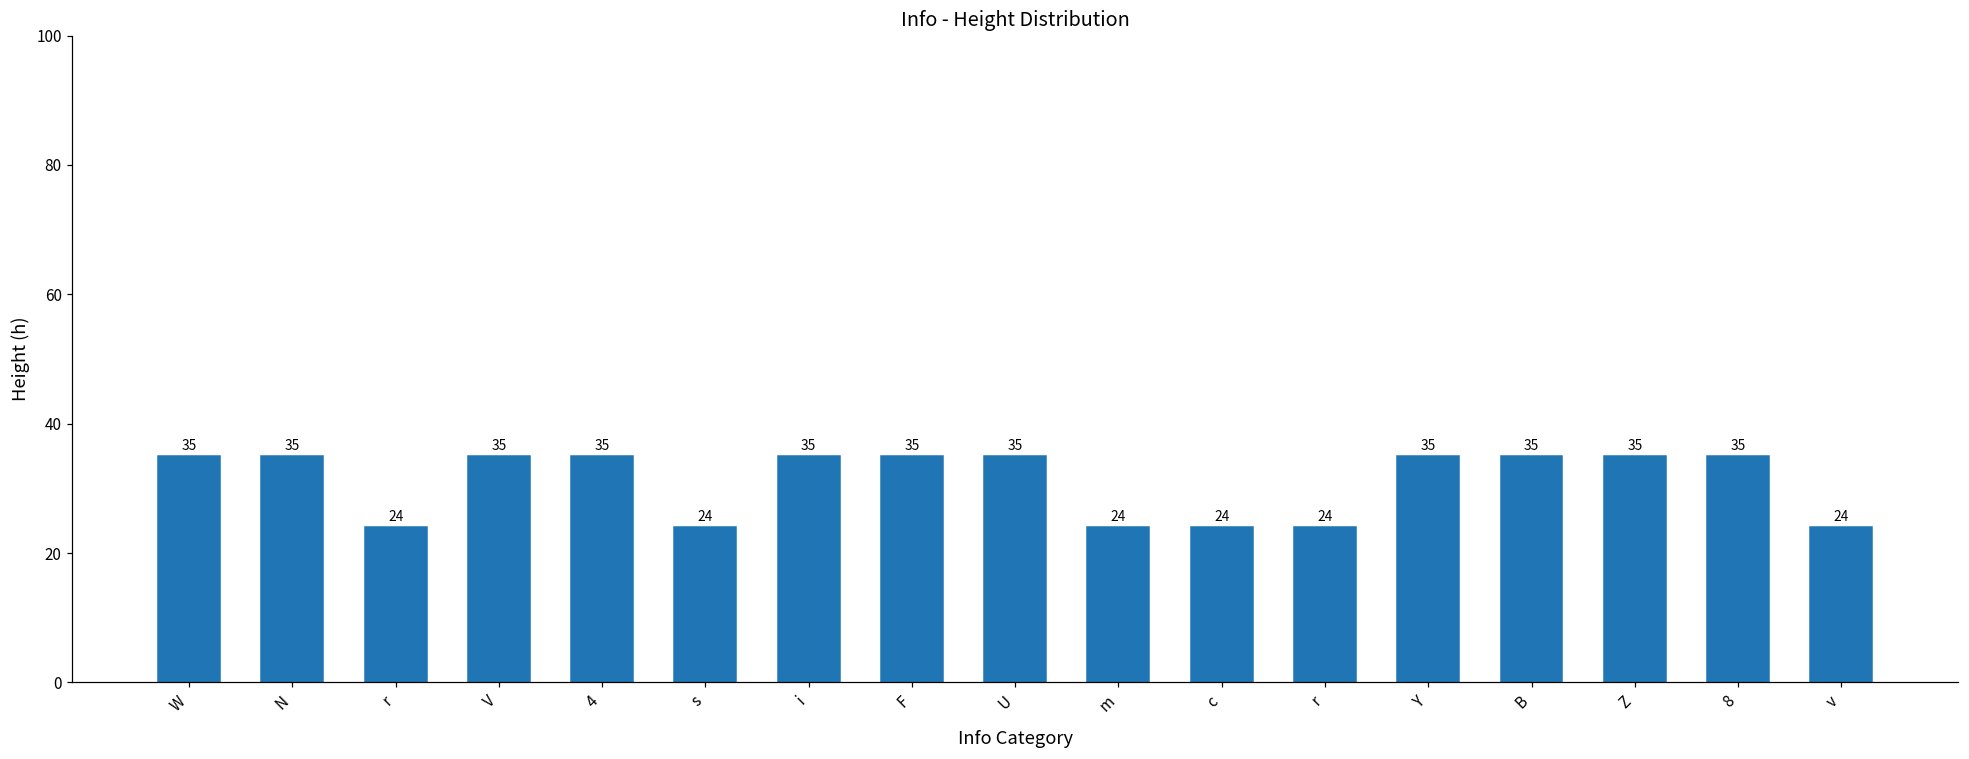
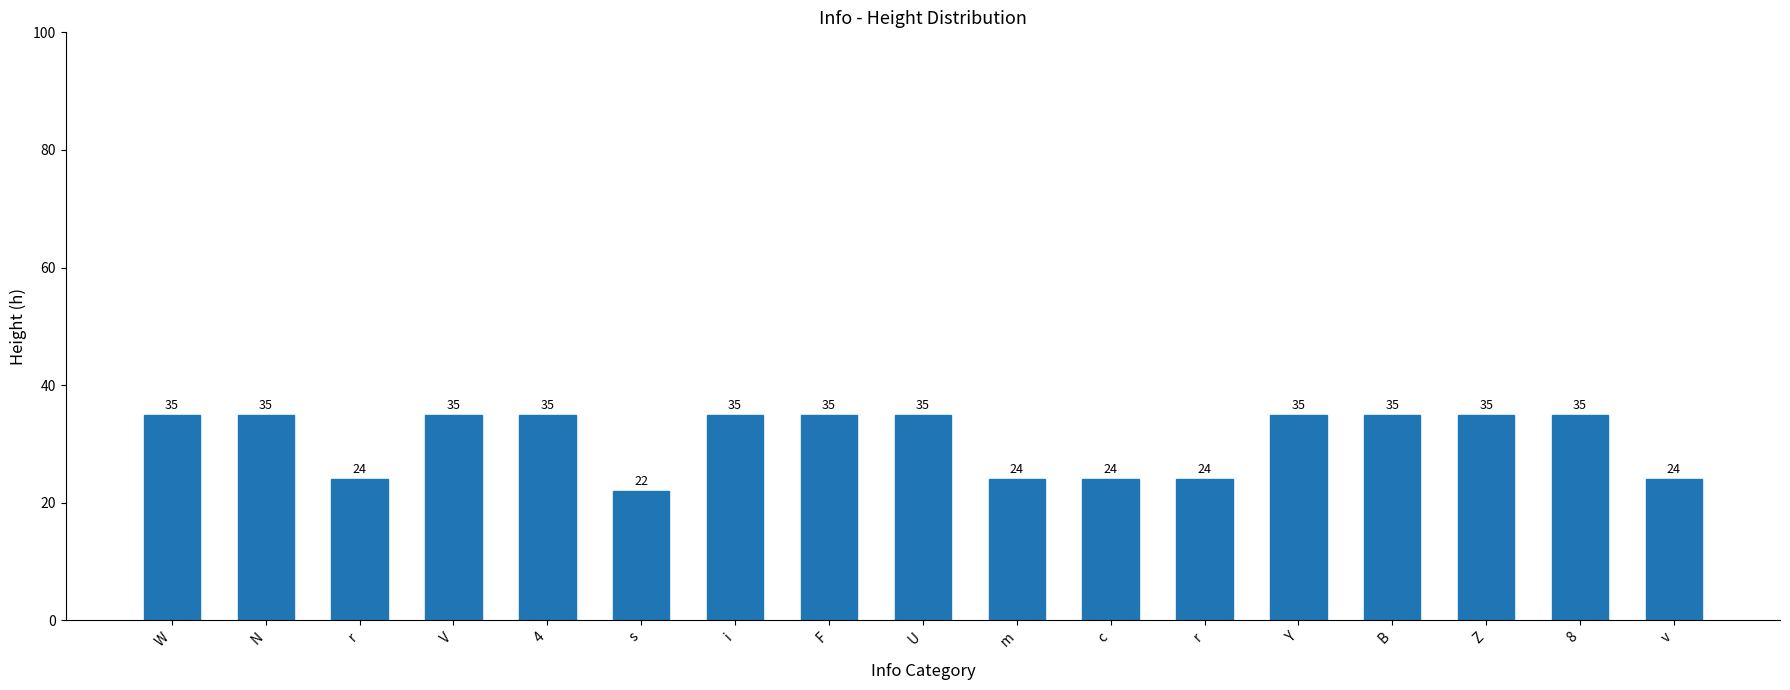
s: 24 -> 22
